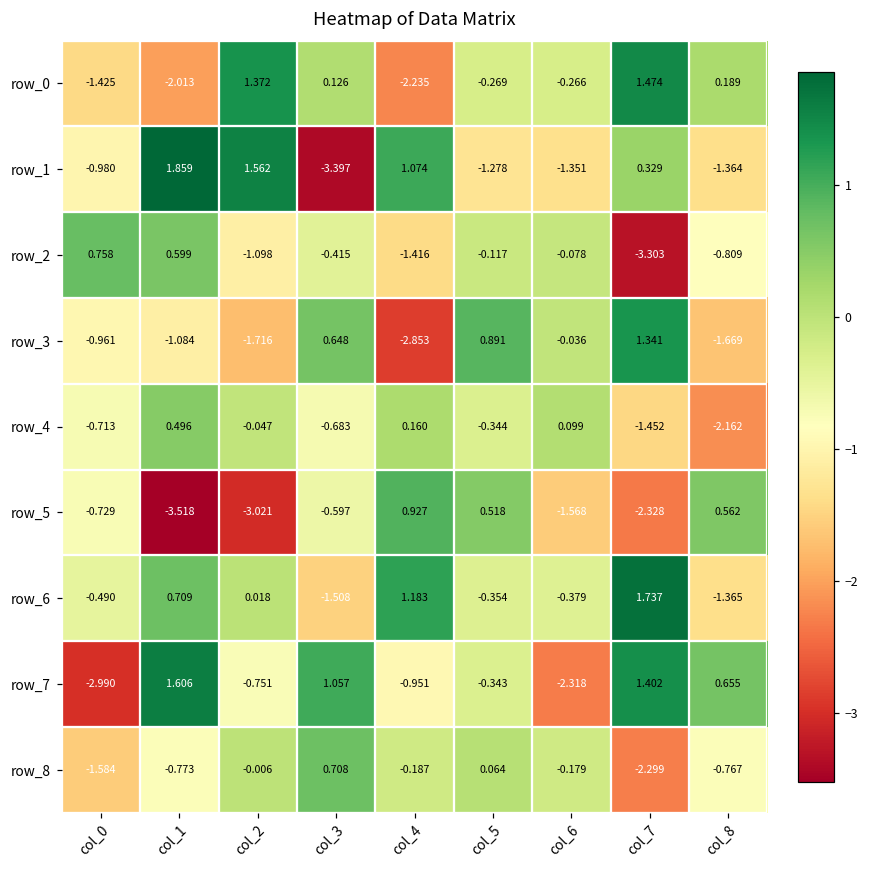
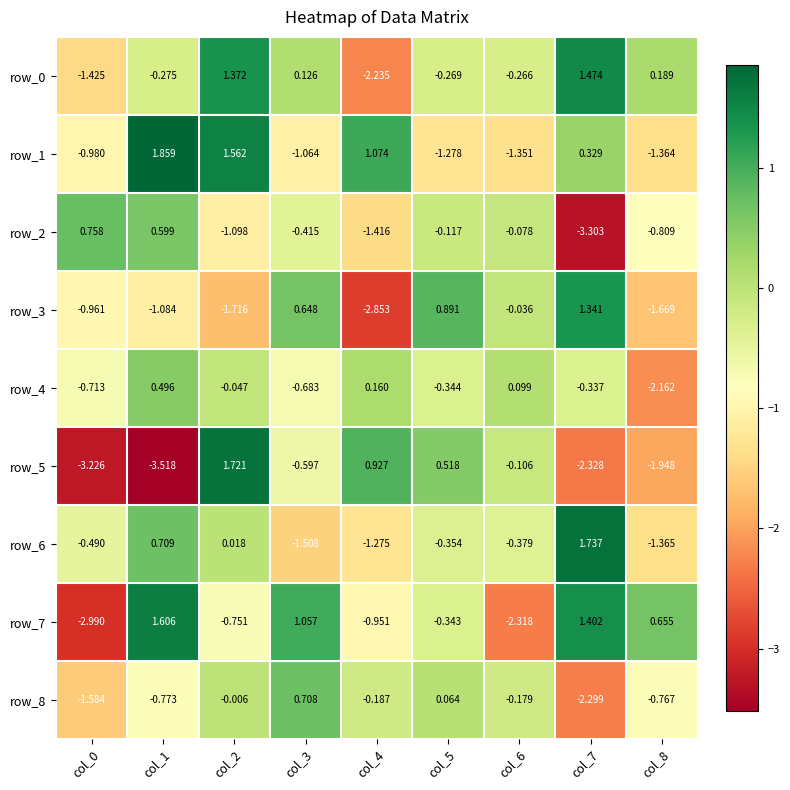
row_0, col_1: -2.013 -> -0.275
row_1, col_3: -3.397 -> -1.064
row_4, col_7: -1.452 -> -0.337
row_5, col_0: -0.729 -> -3.226
row_5, col_2: -3.021 -> 1.721
row_5, col_6: -1.568 -> -0.106
row_5, col_8: 0.562 -> -1.948
row_6, col_4: 1.183 -> -1.275
